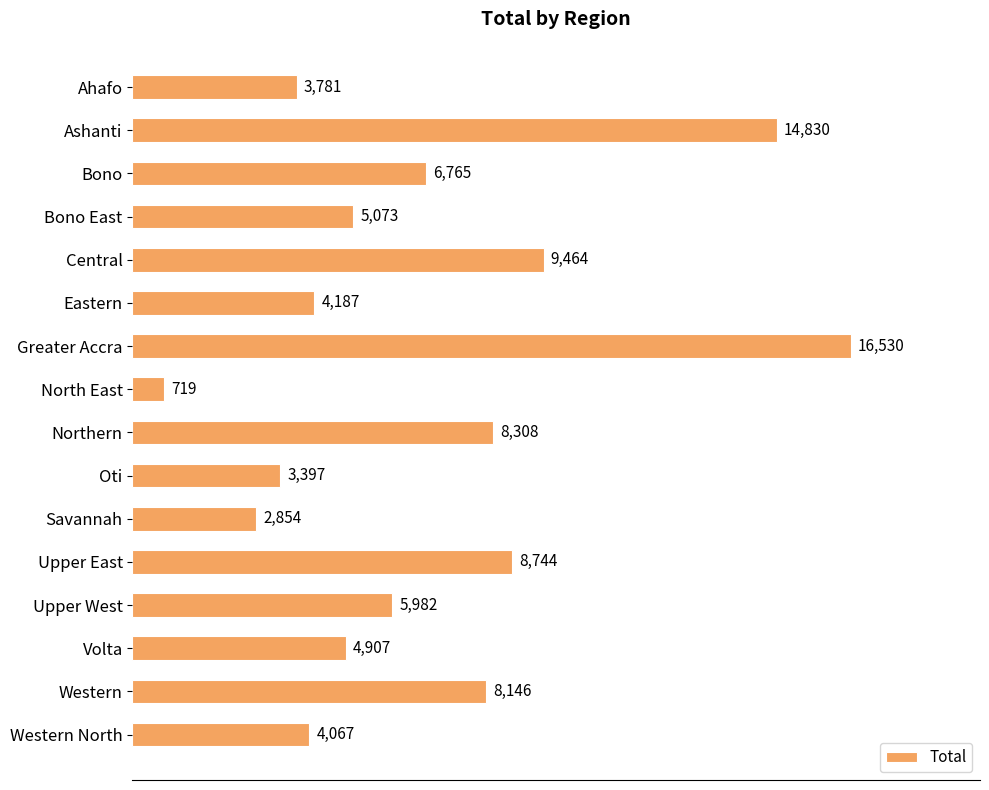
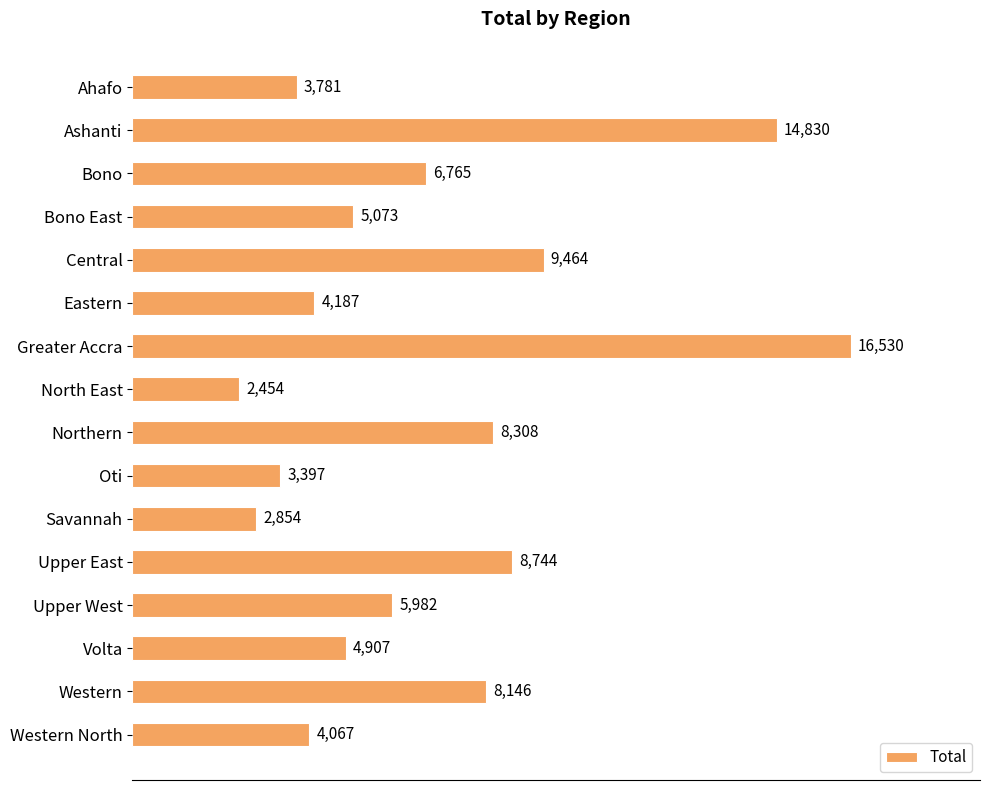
North East: 719 -> 2,454
